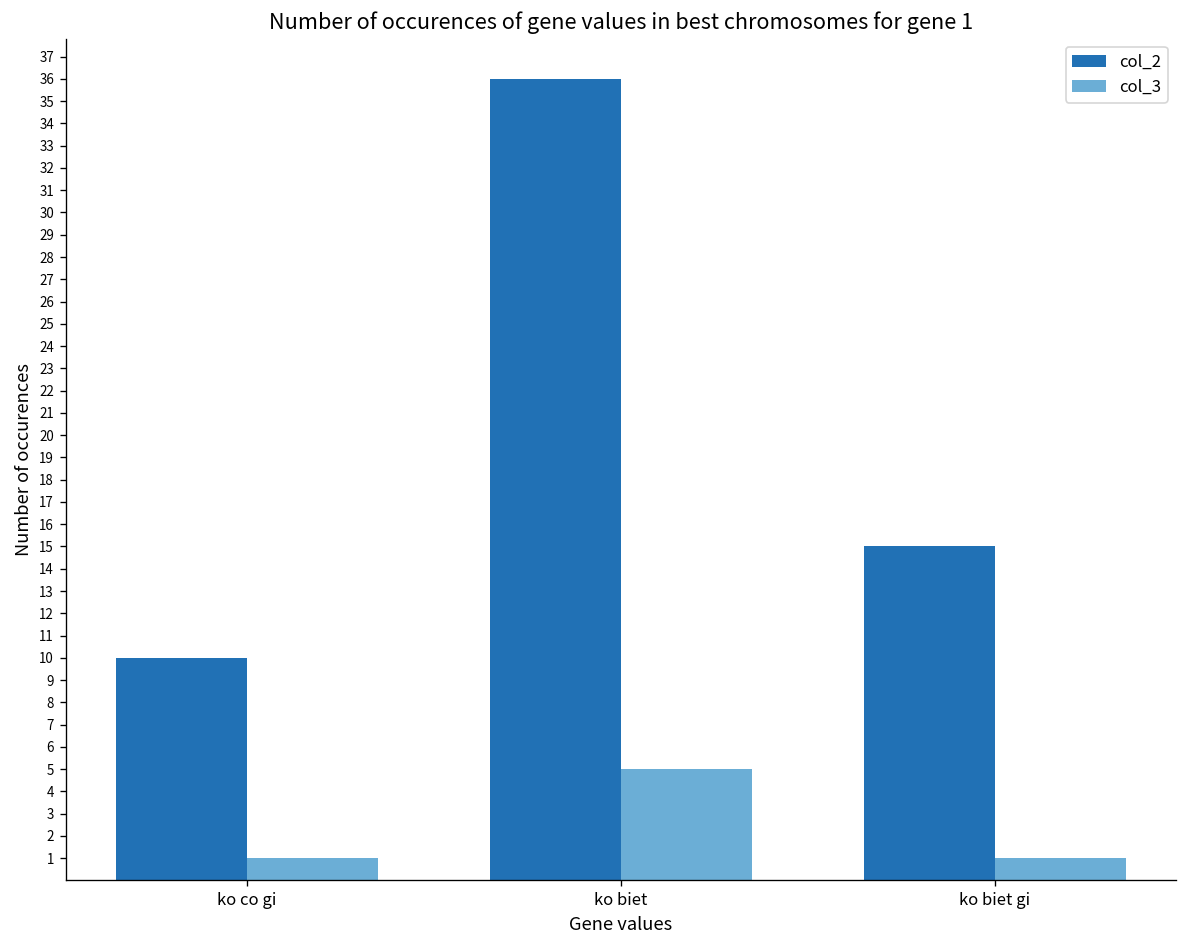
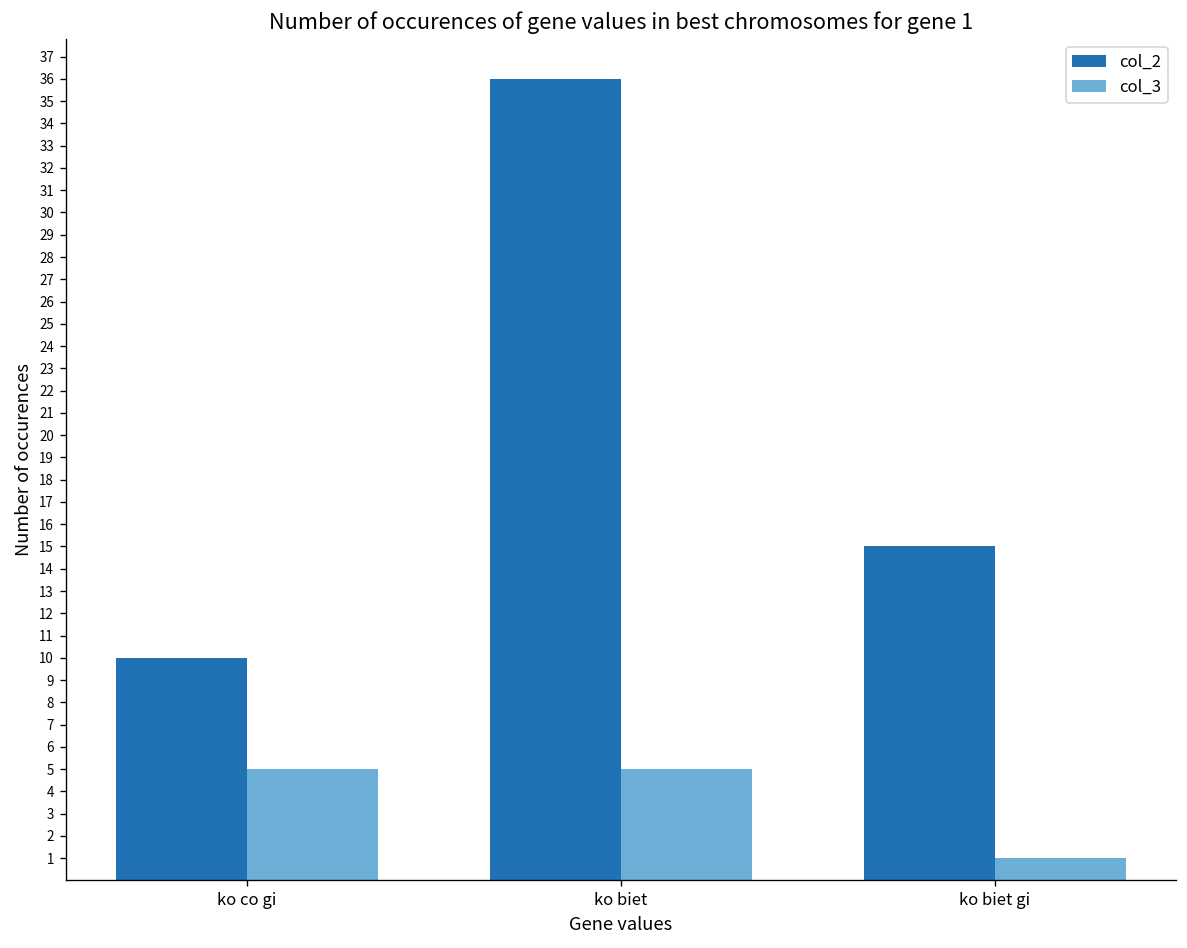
col_3, ko co gi: 1 -> 5
